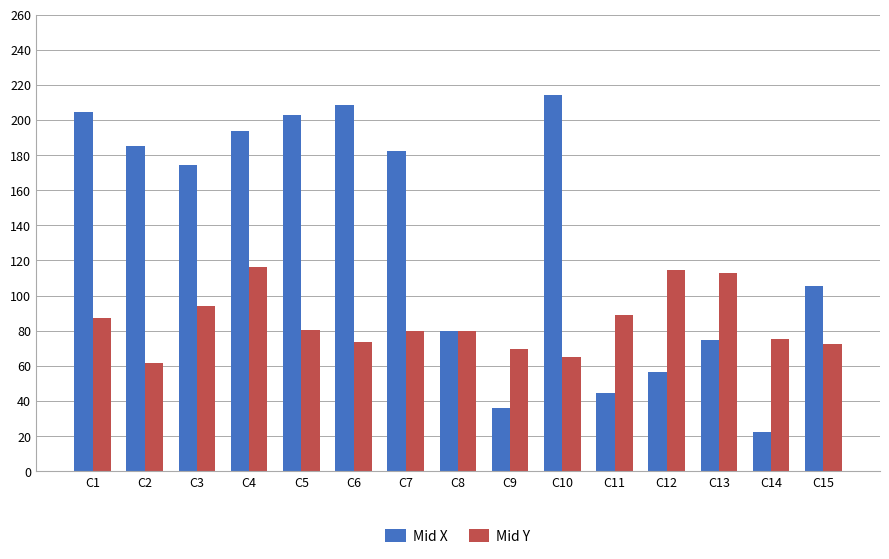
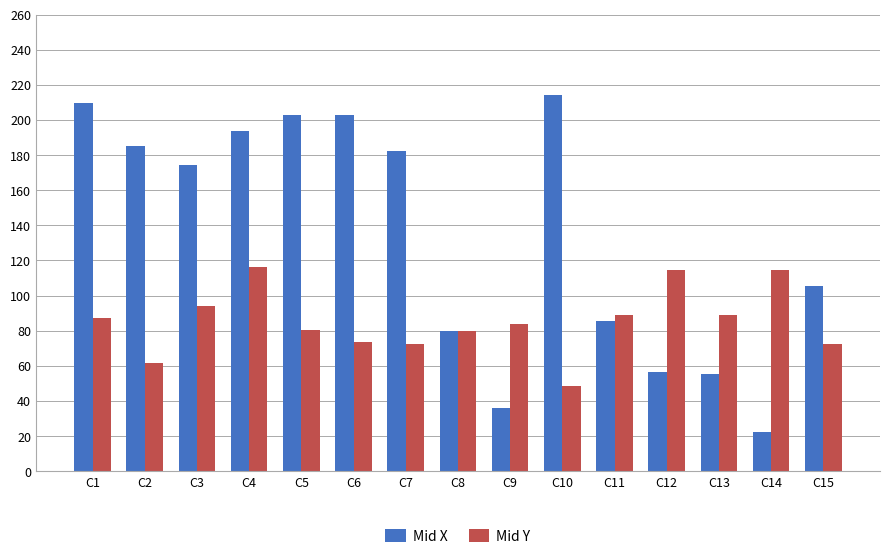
Mid X, C1: 204 -> 209
Mid X, C6: 208 -> 203
Mid Y, C7: 80 -> 72
Mid Y, C9: 70 -> 84
Mid Y, C10: 65 -> 49
Mid X, C11: 44 -> 85
Mid X, C13: 75 -> 55
Mid Y, C13: 113 -> 89
Mid Y, C14: 75 -> 114
